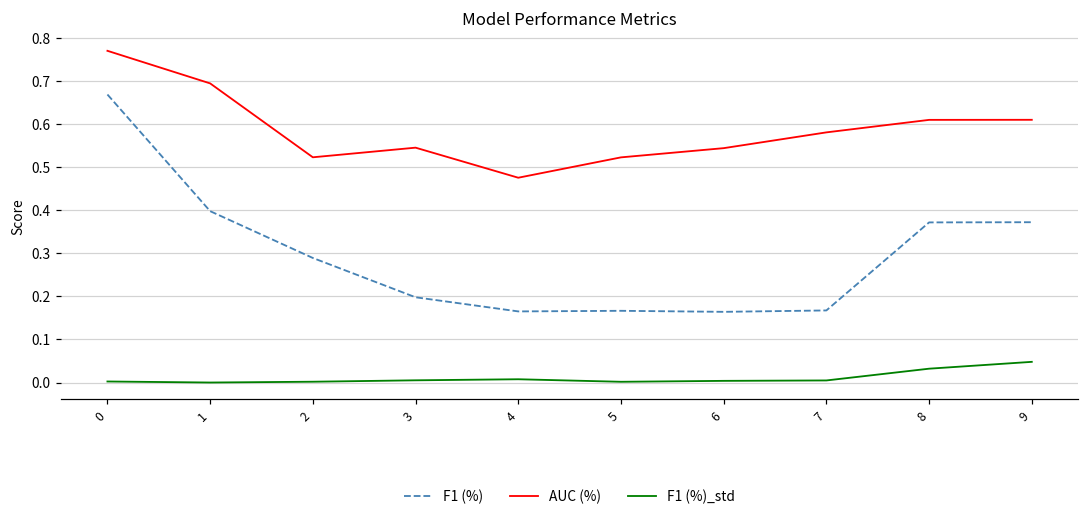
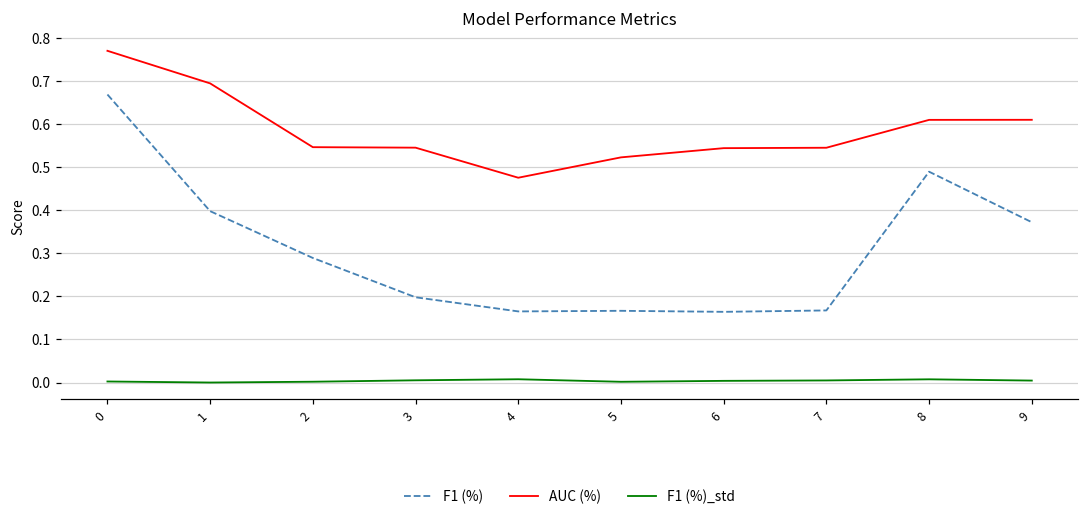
AUC (%), 2: 0.52 -> 0.55
AUC (%), 7: 0.58 -> 0.55
F1 (%), 8: 0.37 -> 0.49
F1 (%)_std, 8: 0.03 -> 0.01
F1 (%)_std, 9: 0.05 -> 0.00
